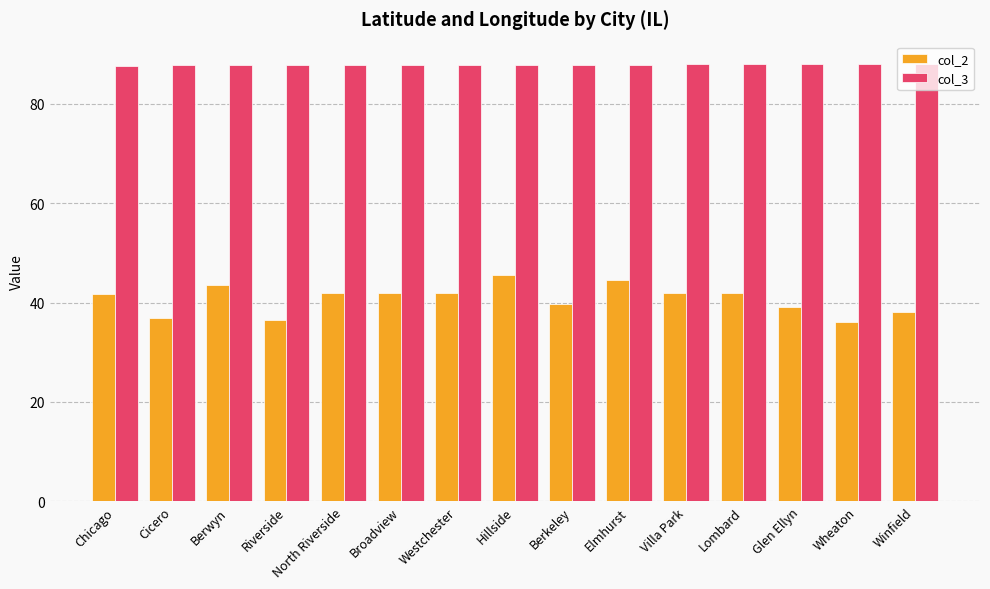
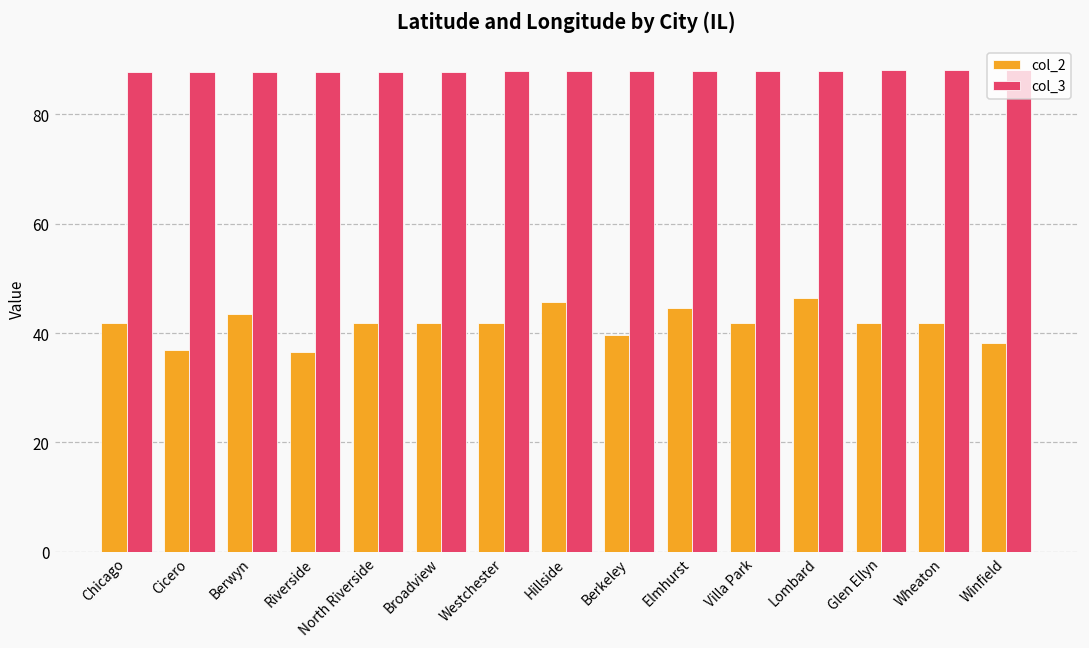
col_2, Lombard: 42 -> 46
col_2, Glen Ellyn: 39 -> 42
col_2, Wheaton: 36 -> 42
